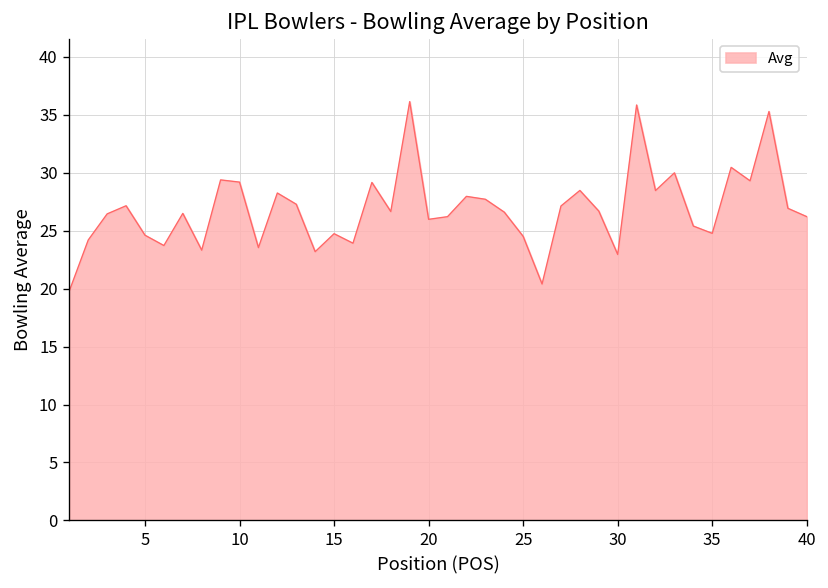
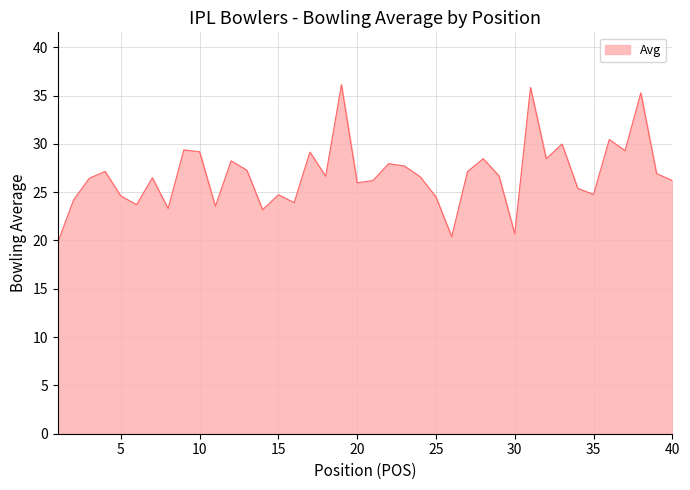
30: 23 -> 21
